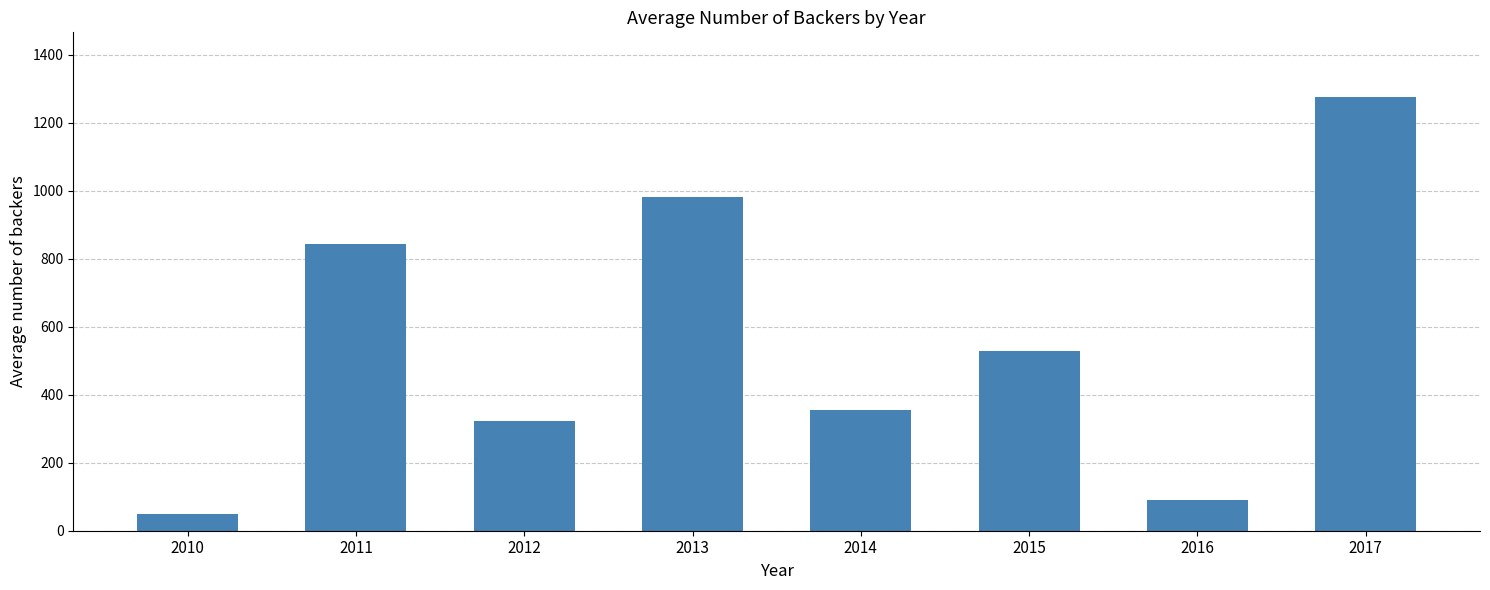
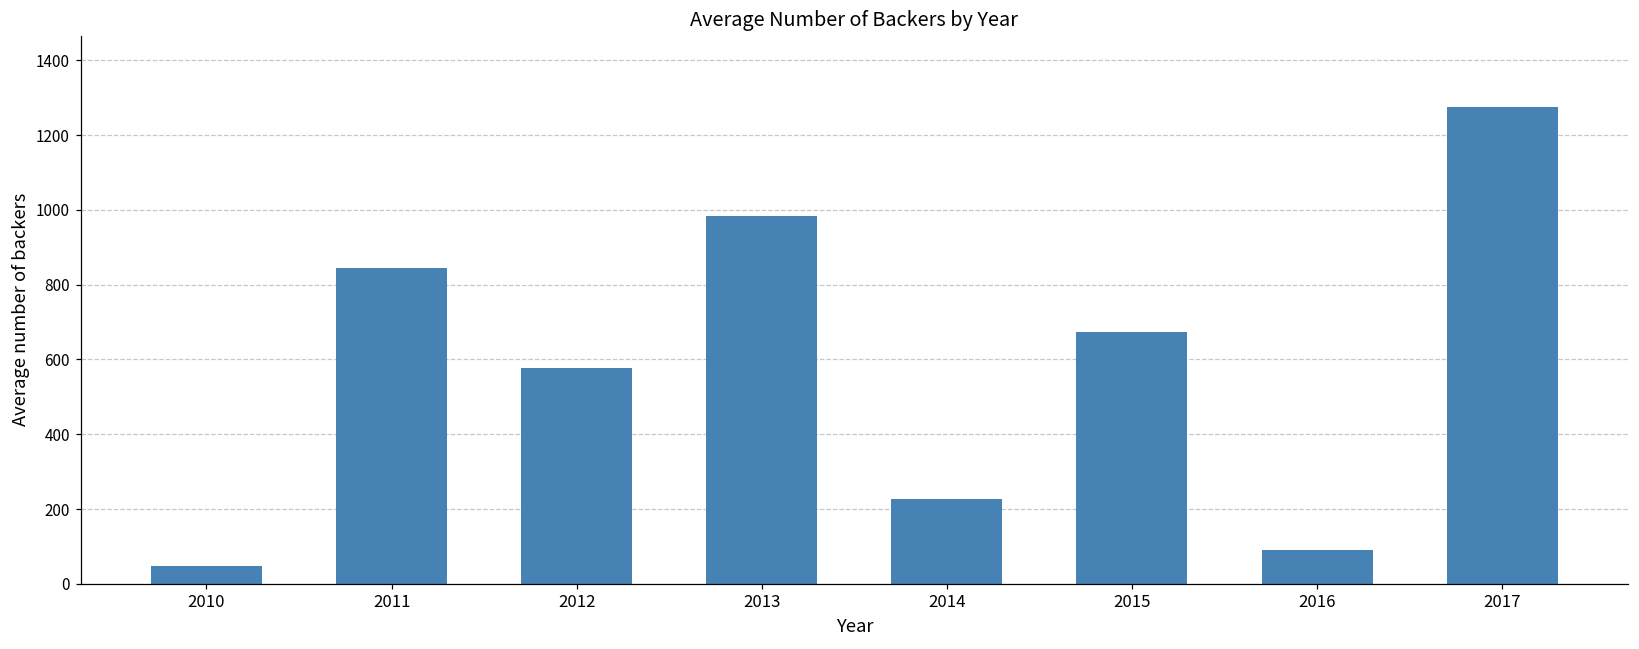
2012: 320 -> 580
2014: 360 -> 230
2015: 530 -> 670
